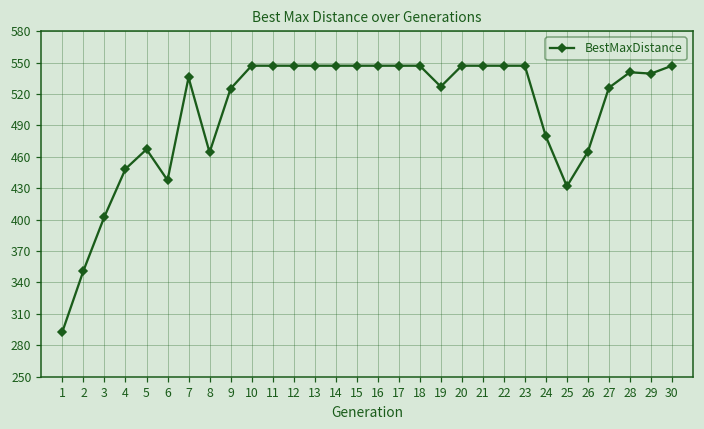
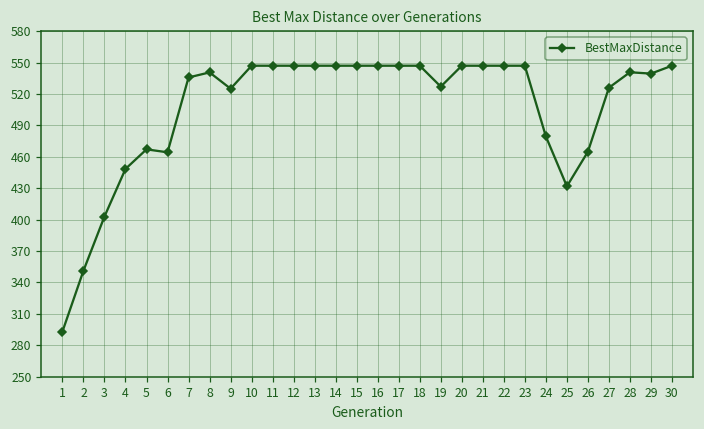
6: 440 -> 460
8: 460 -> 540
